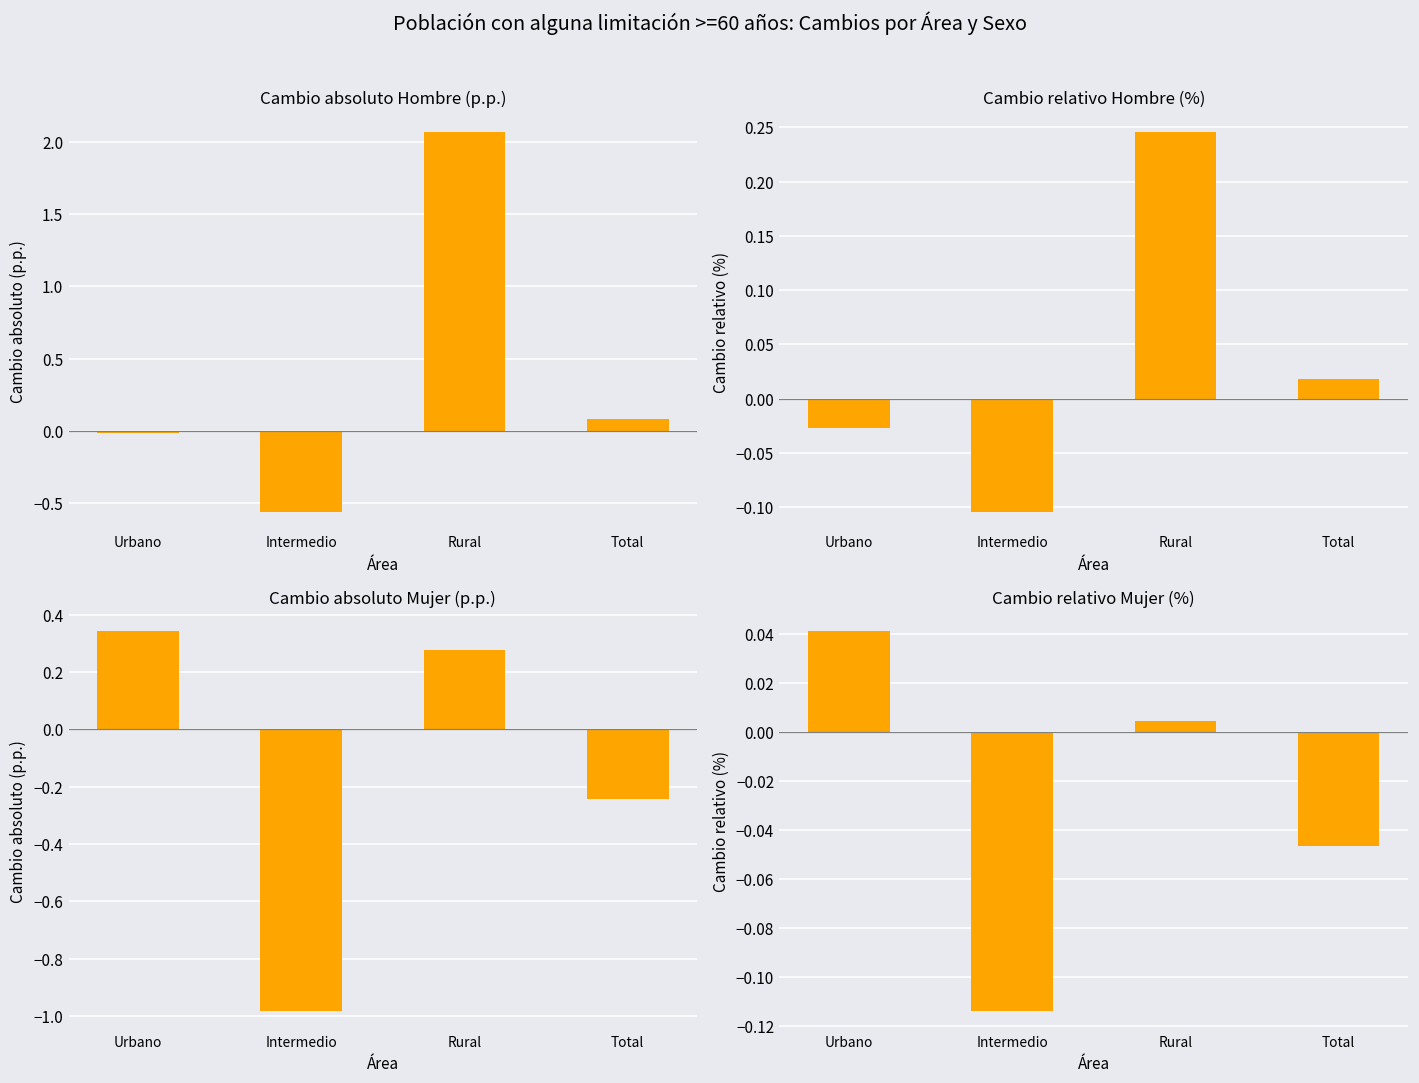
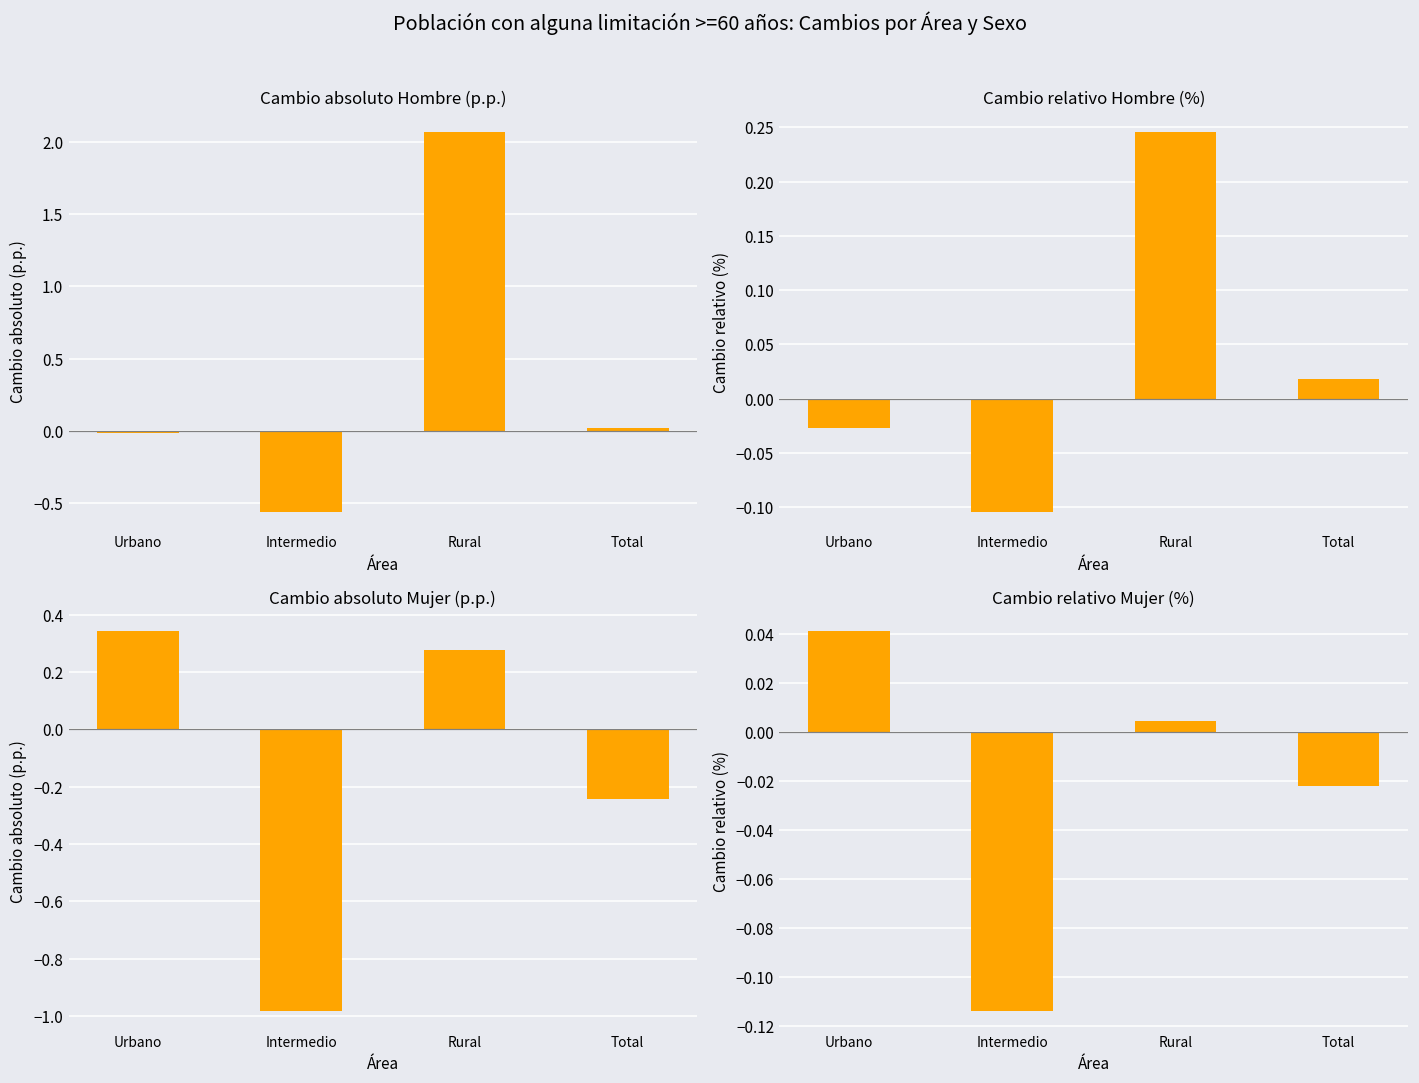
Cambio absoluto Hombre (p.p.), Total: 0.08 -> 0.02
Cambio relativo Mujer (%), Total: -0.047 -> -0.022
